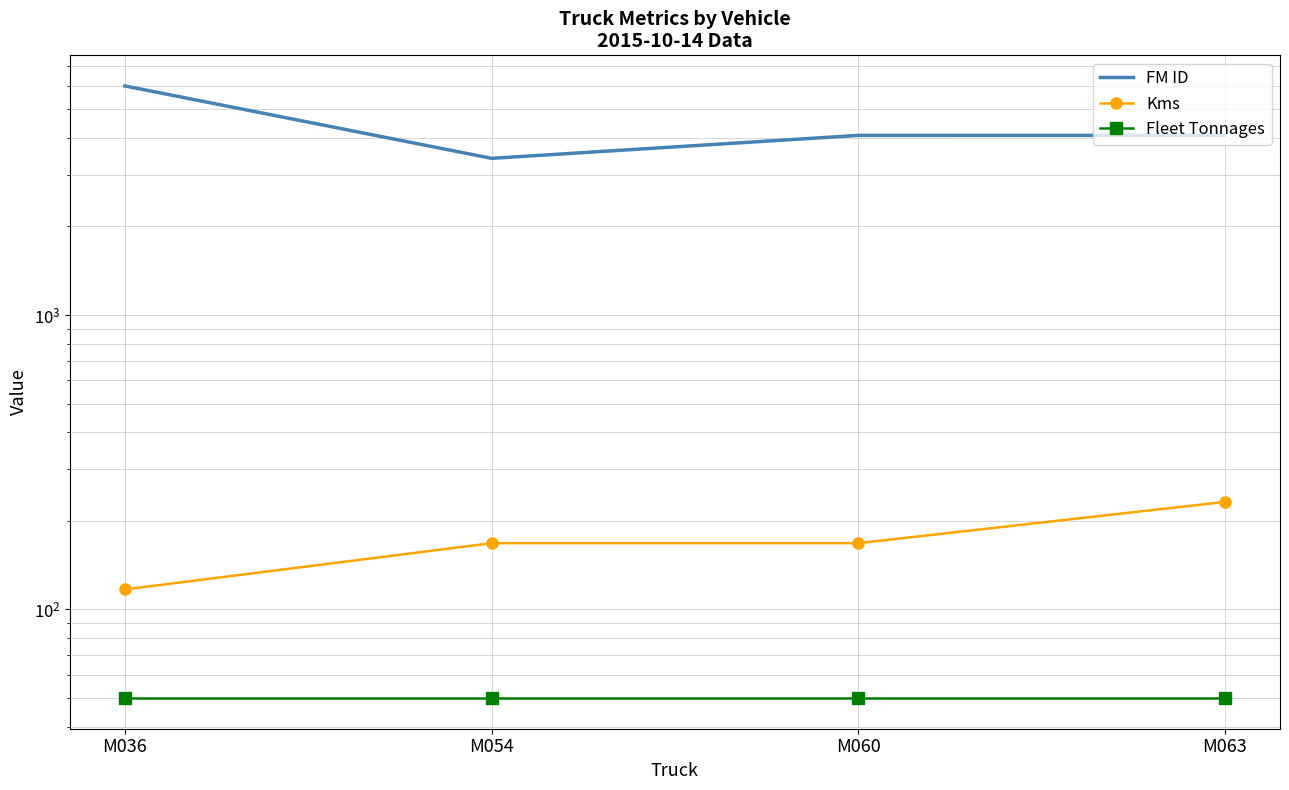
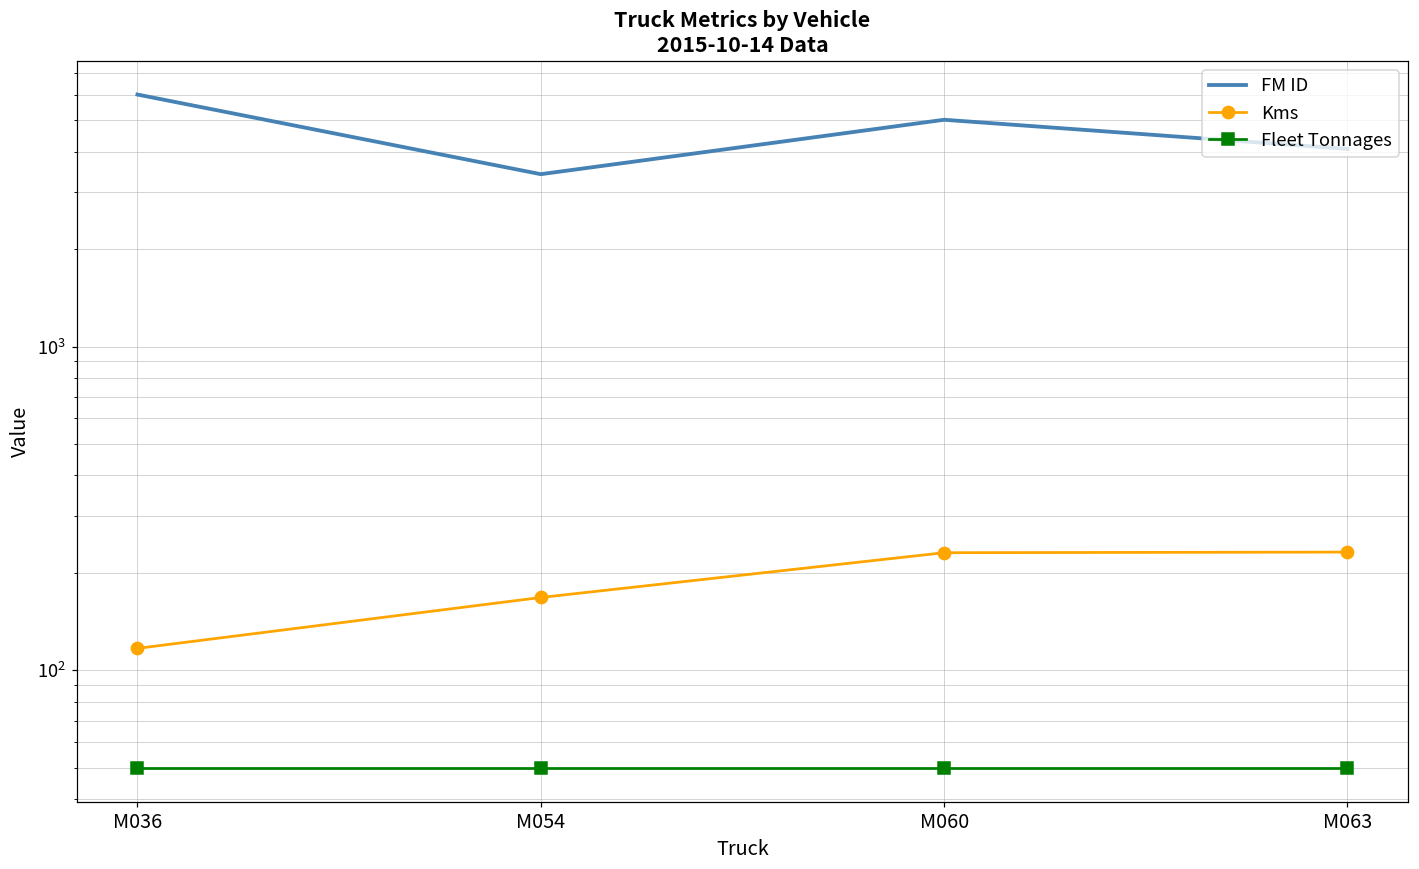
FM ID, M060: 4100 -> 5000
Kms, M060: 170 -> 230
